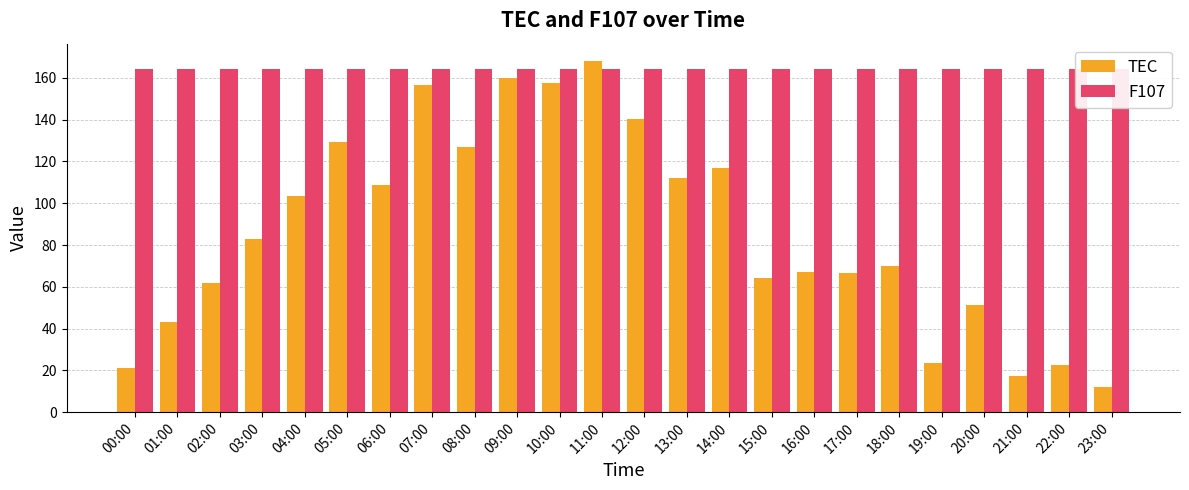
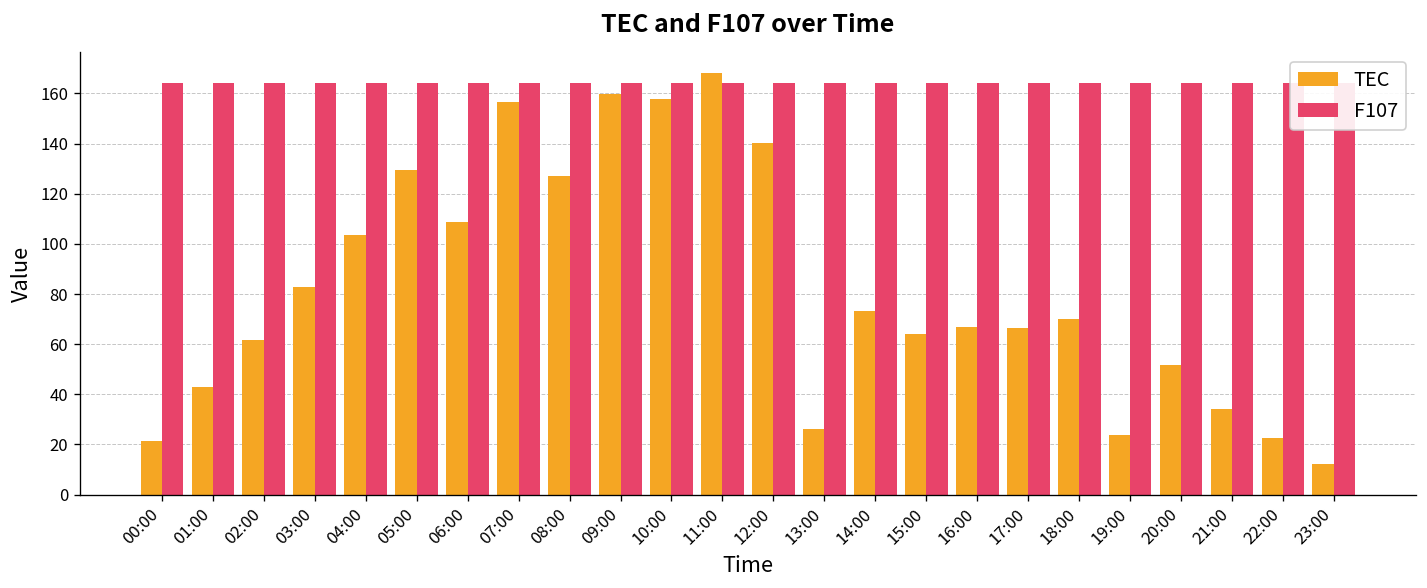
TEC, 13:00: 112 -> 26
TEC, 14:00: 117 -> 73
TEC, 21:00: 17 -> 34
